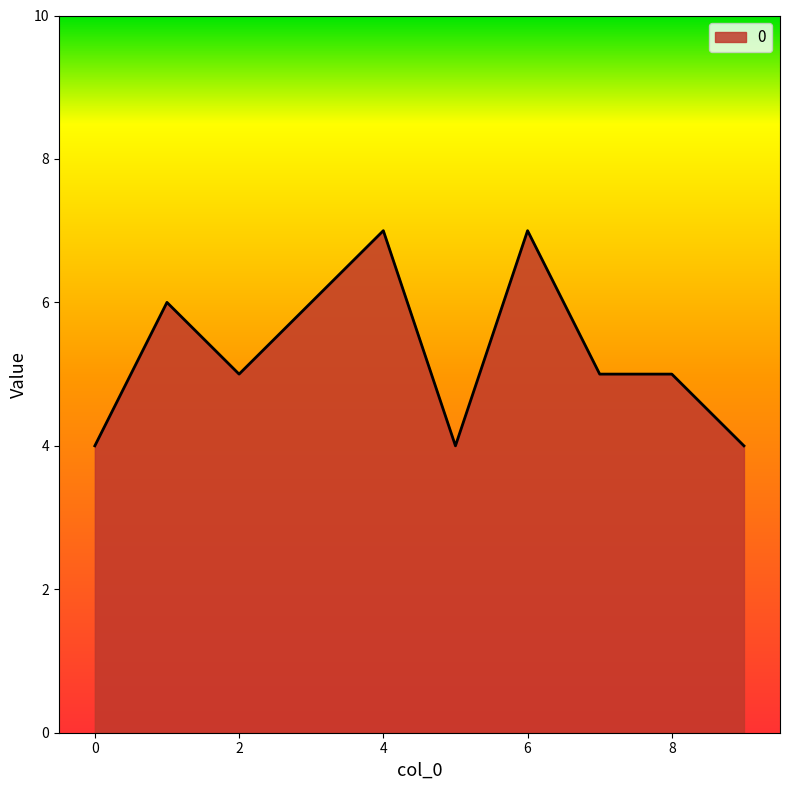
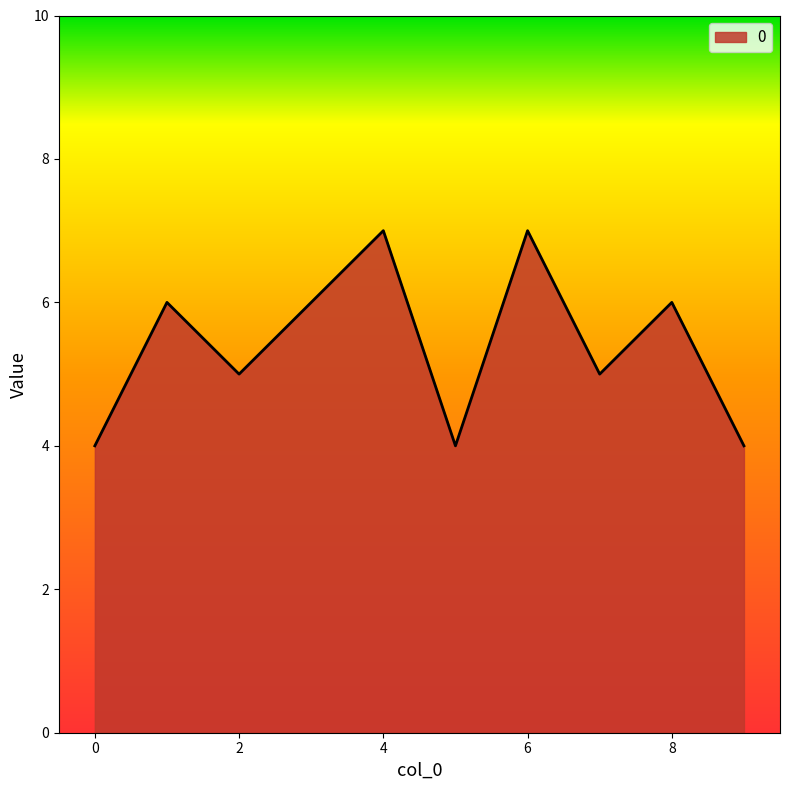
8: 5 -> 6
